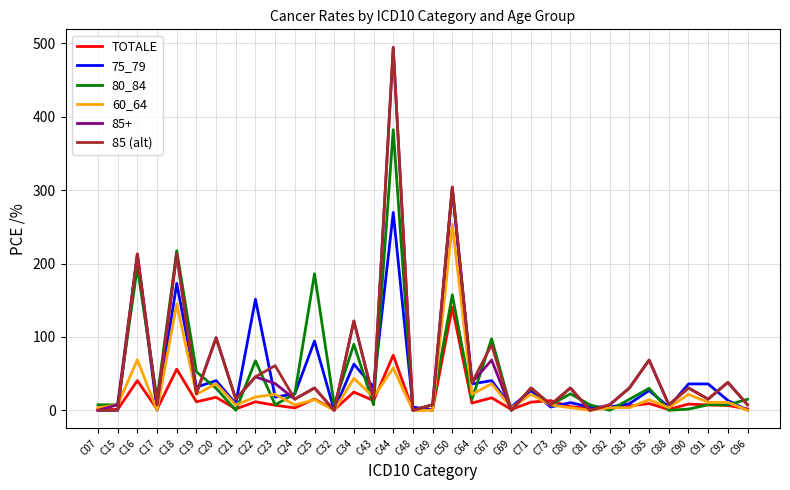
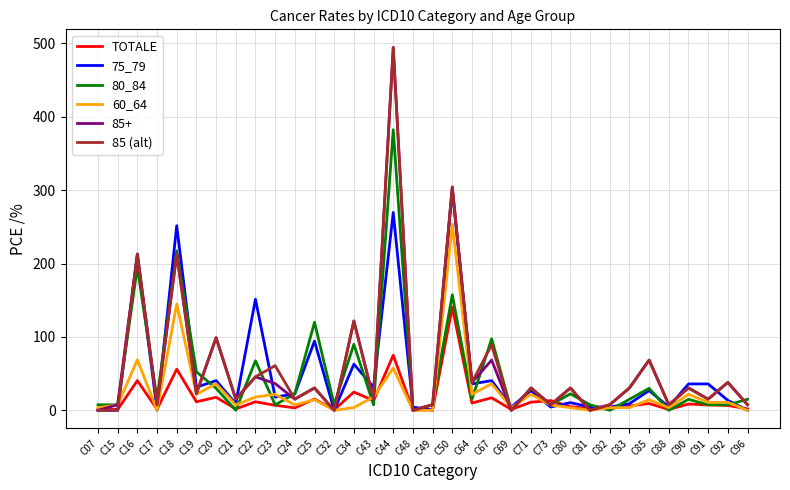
75_79, C18: 170 -> 250
80_84, C25: 190 -> 120
60_64, C34: 40 -> 0
80_84, C90: 0 -> 10
